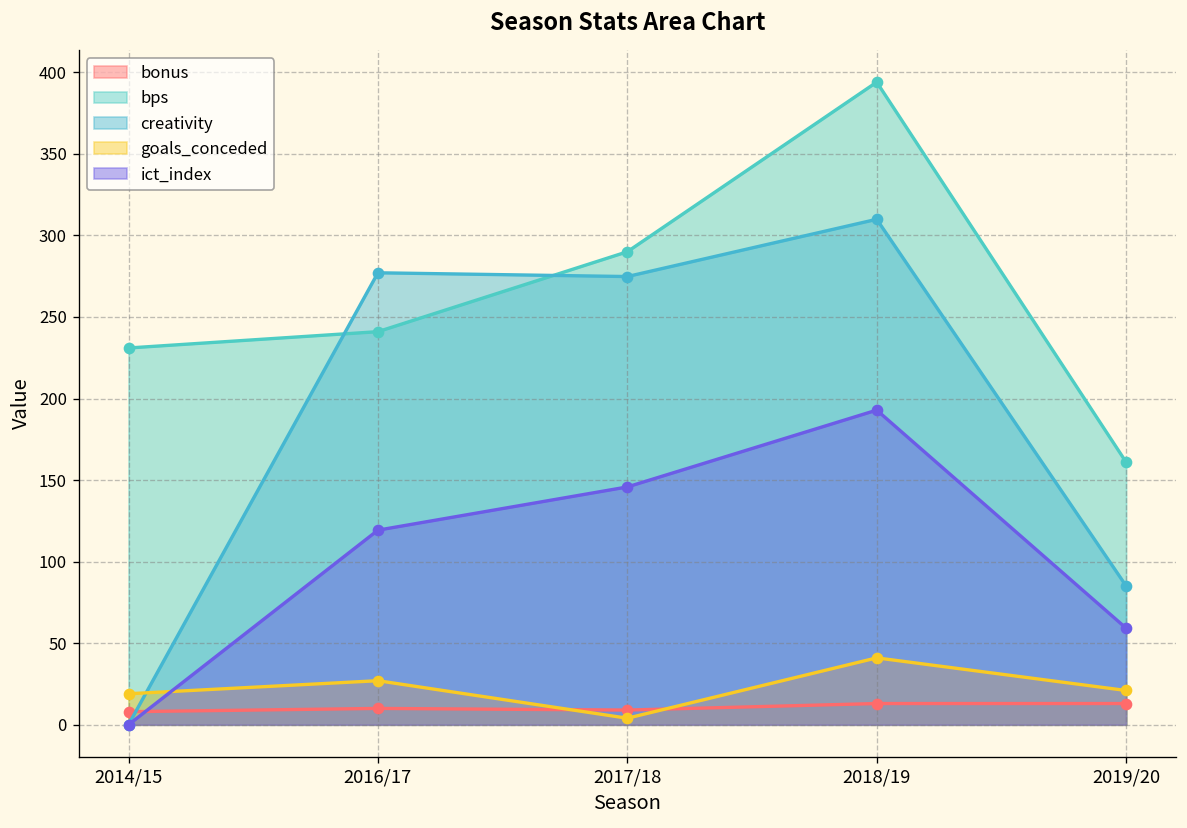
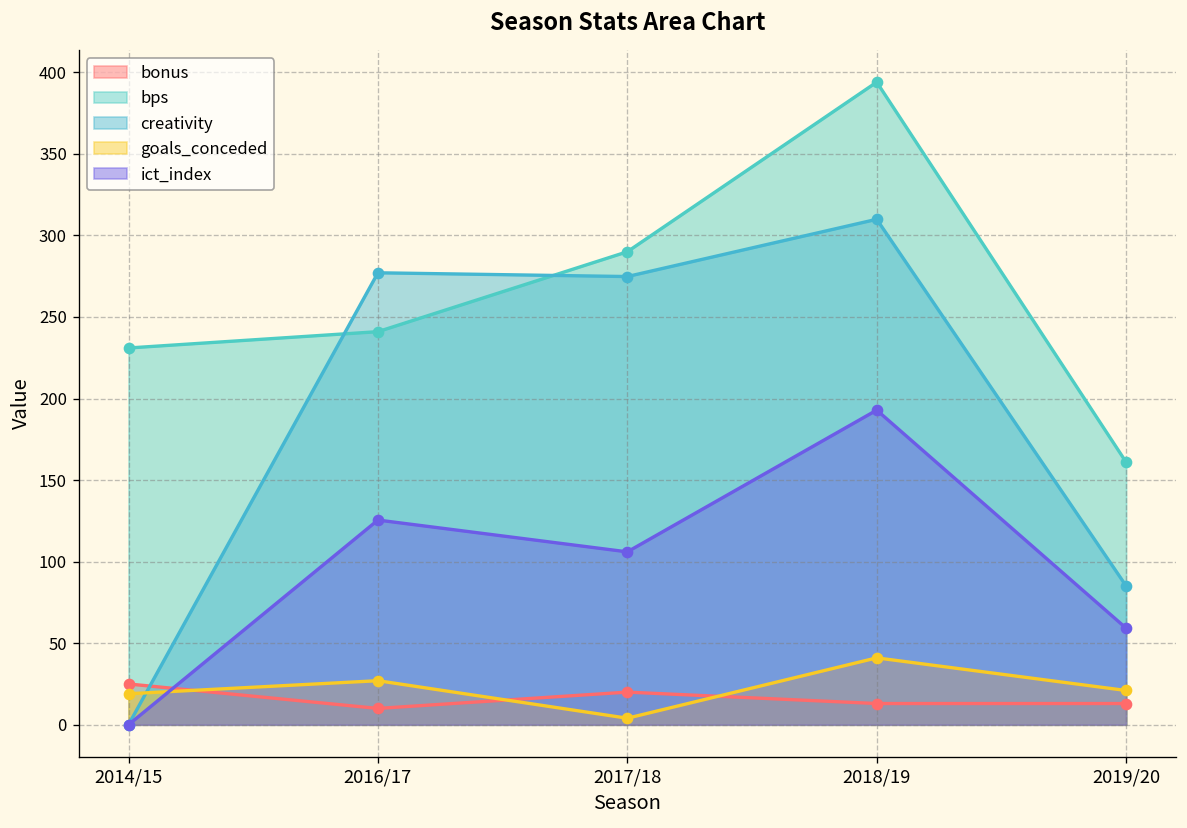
bonus, 2014/15: 8 -> 25
ict_index, 2016/17: 119 -> 126
bonus, 2017/18: 9 -> 20
ict_index, 2017/18: 146 -> 106
